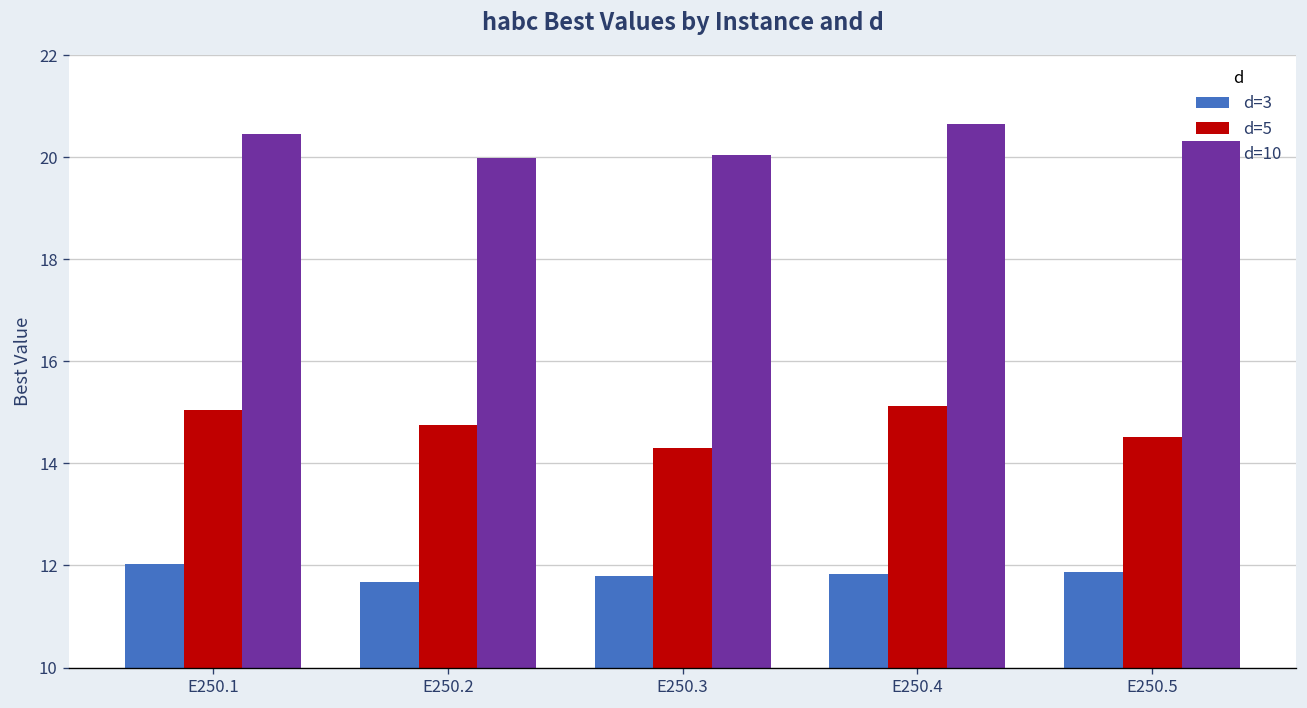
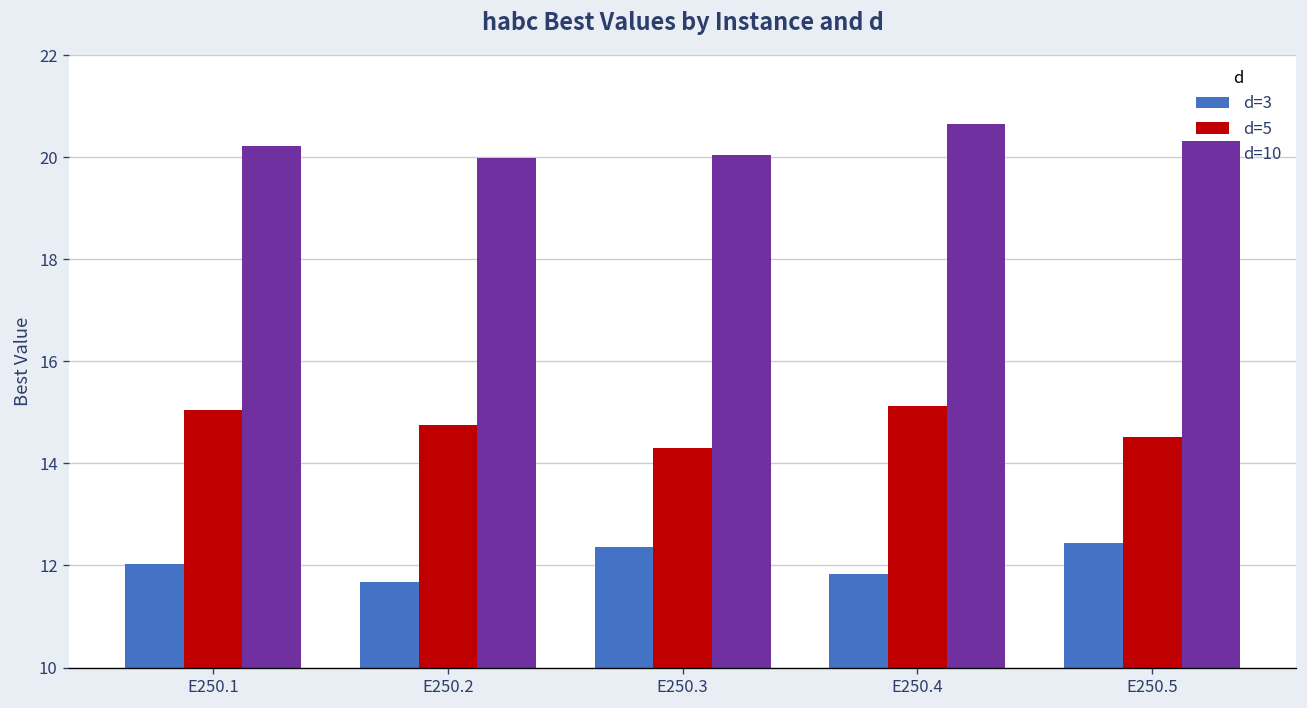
d=10, E250.1: 20.5 -> 20.2
d=3, E250.3: 11.8 -> 12.4
d=3, E250.5: 11.9 -> 12.4
